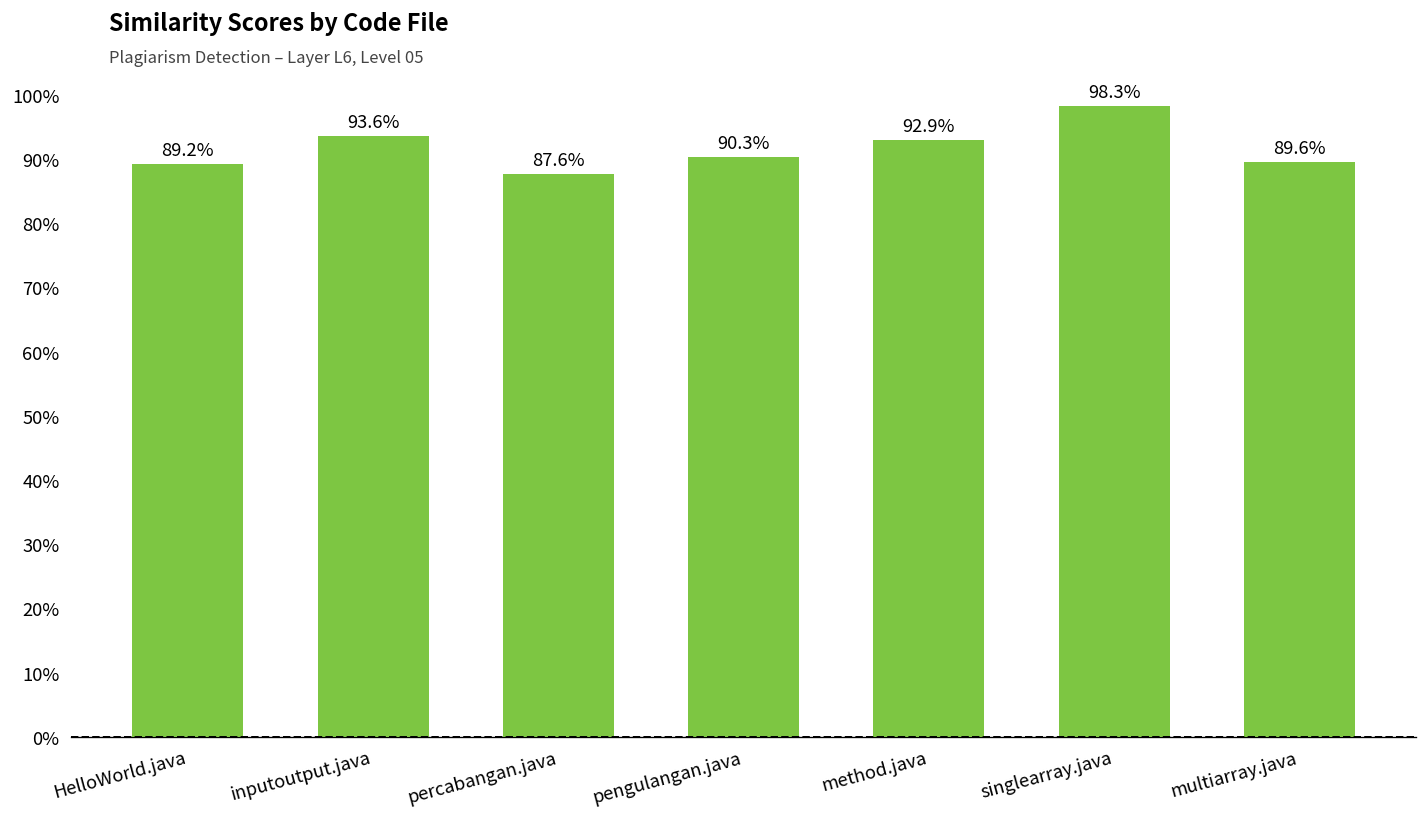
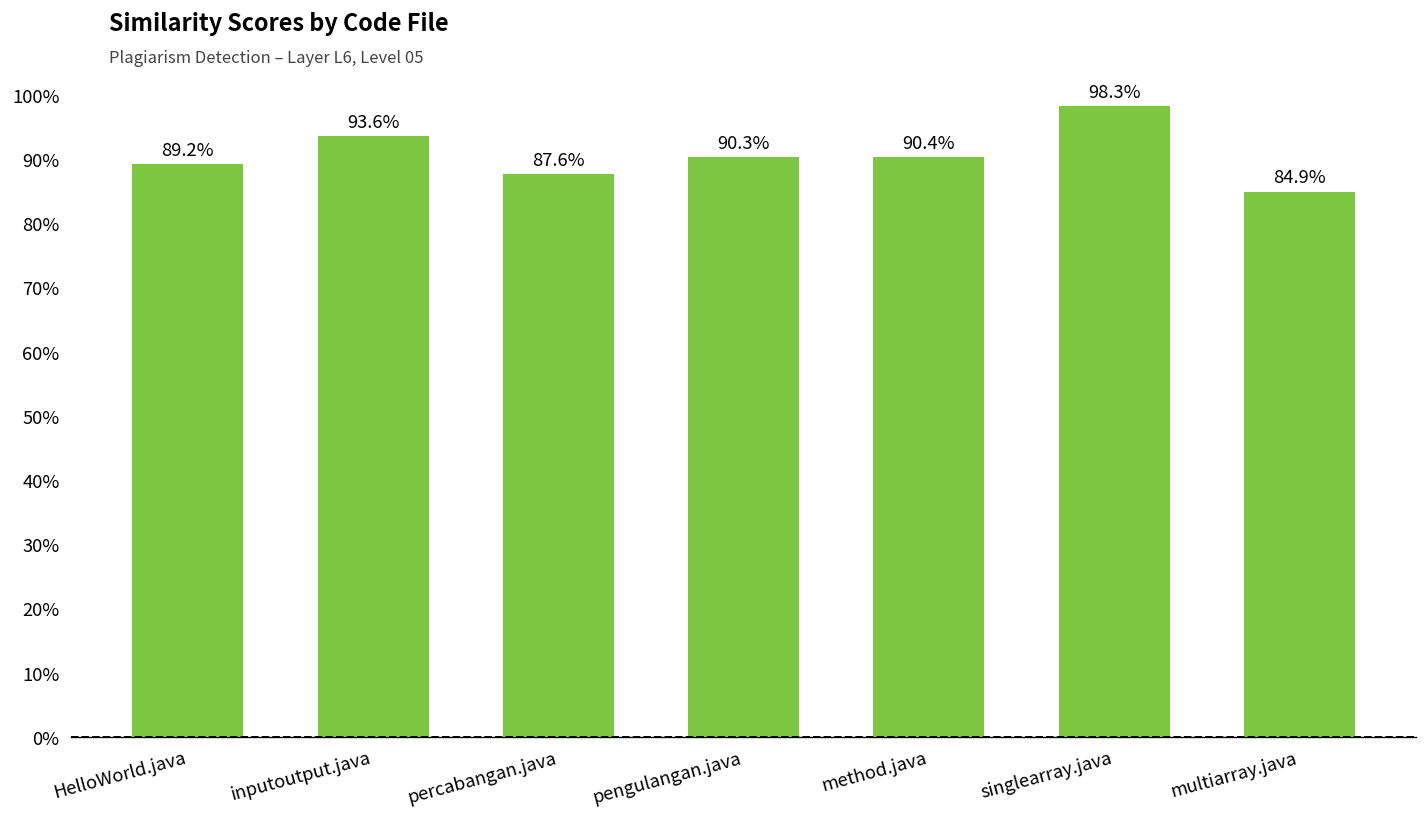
method.java: 92.9% -> 90.4%
multiarray.java: 89.6% -> 84.9%
